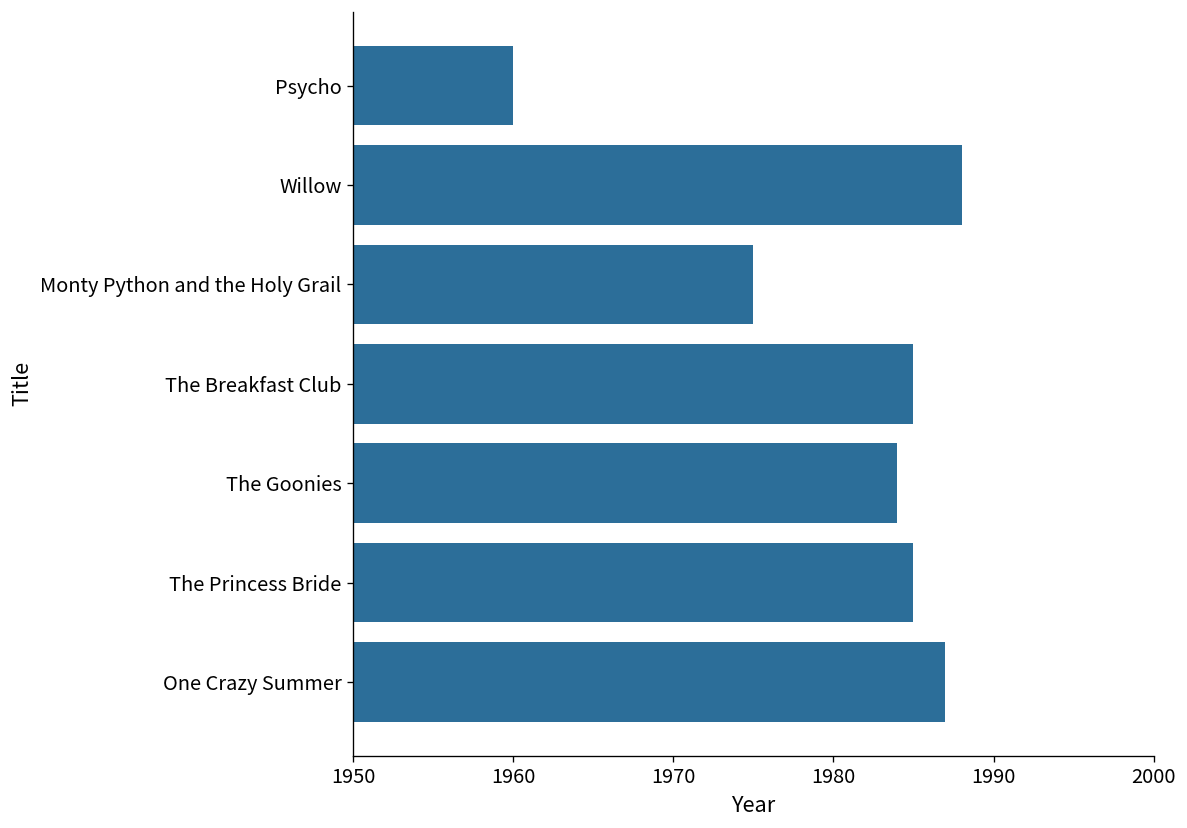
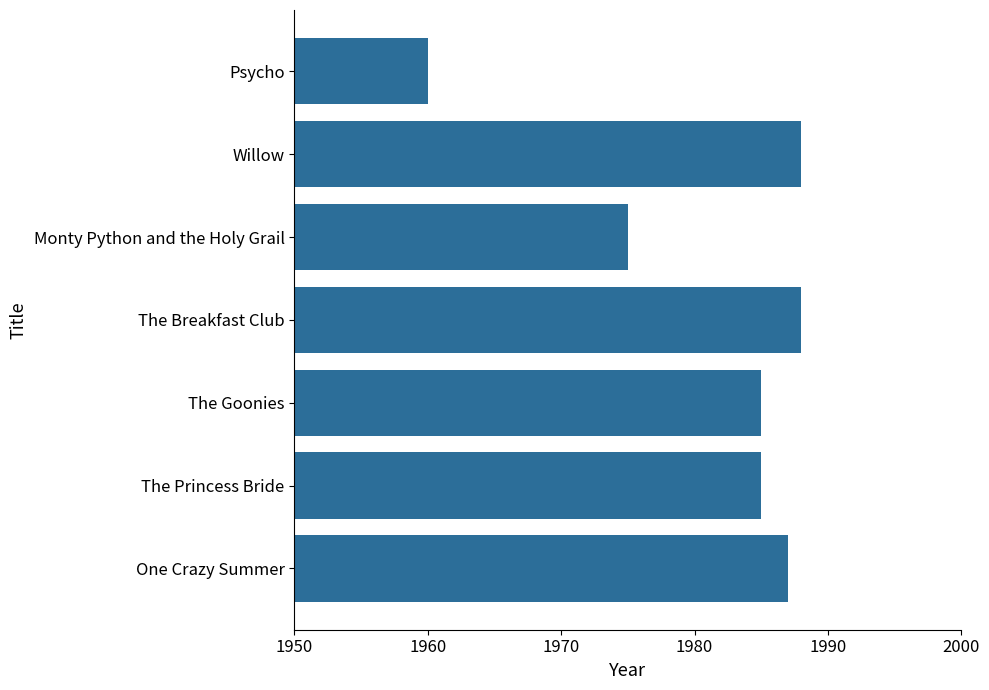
The Breakfast Club: 1985 -> 1988
The Goonies: 1984 -> 1985
